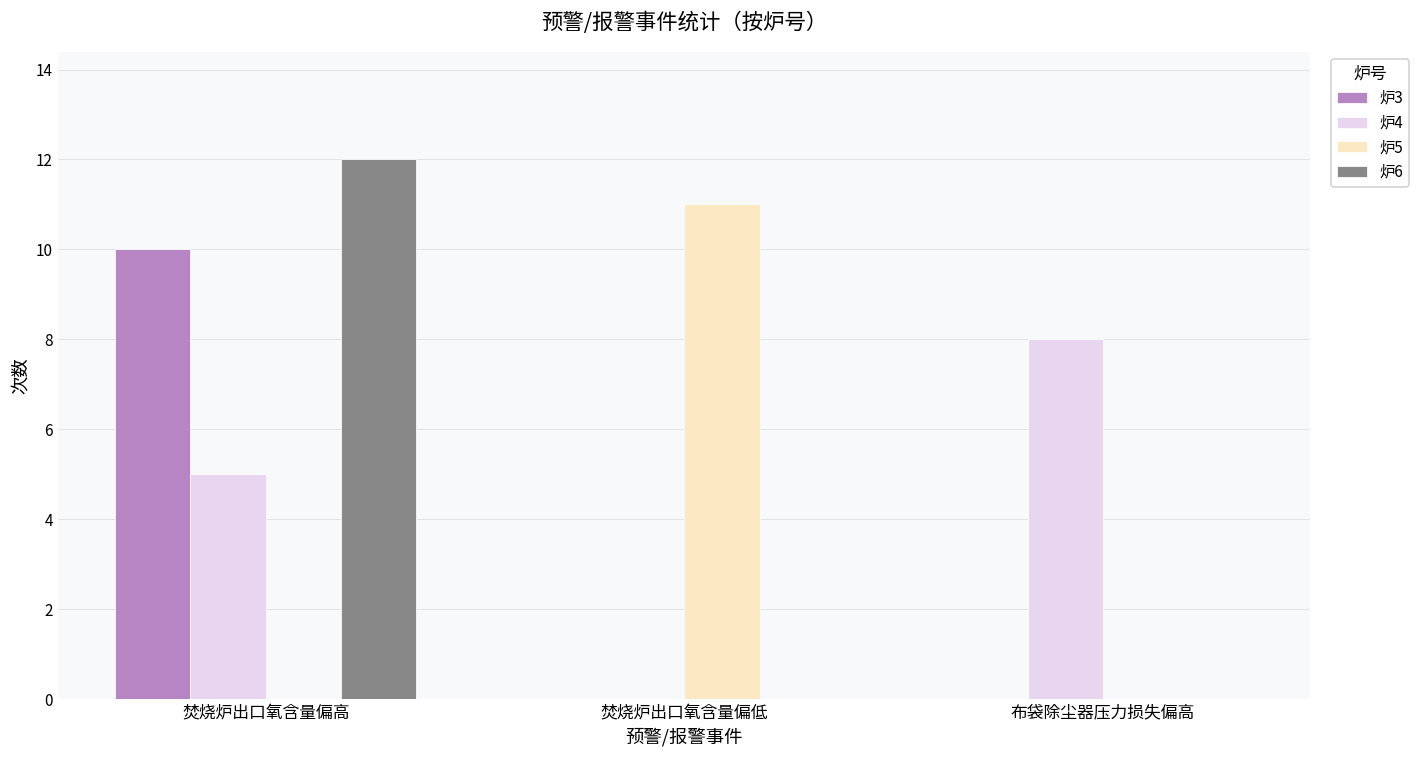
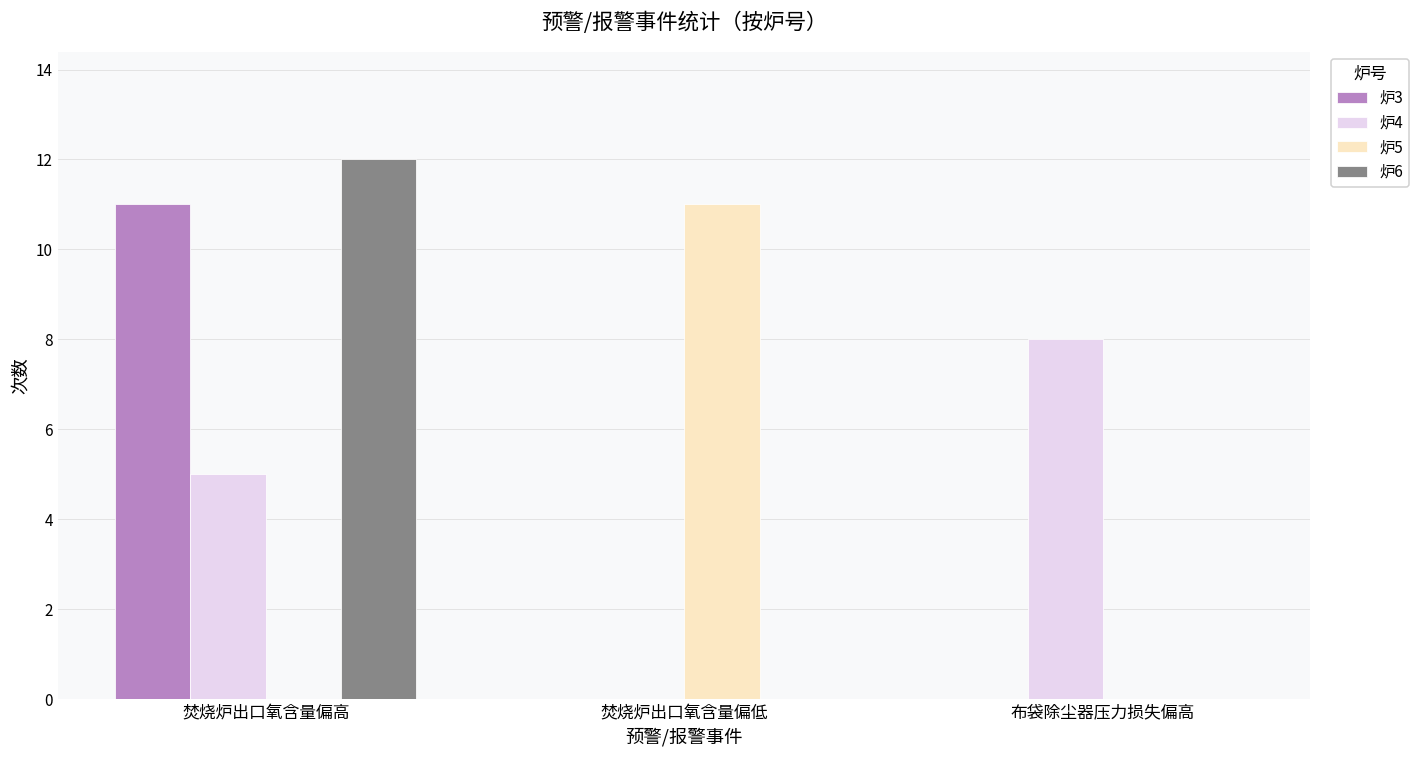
炉3, 焚烧炉出口氧含量偏高: 10 -> 11
